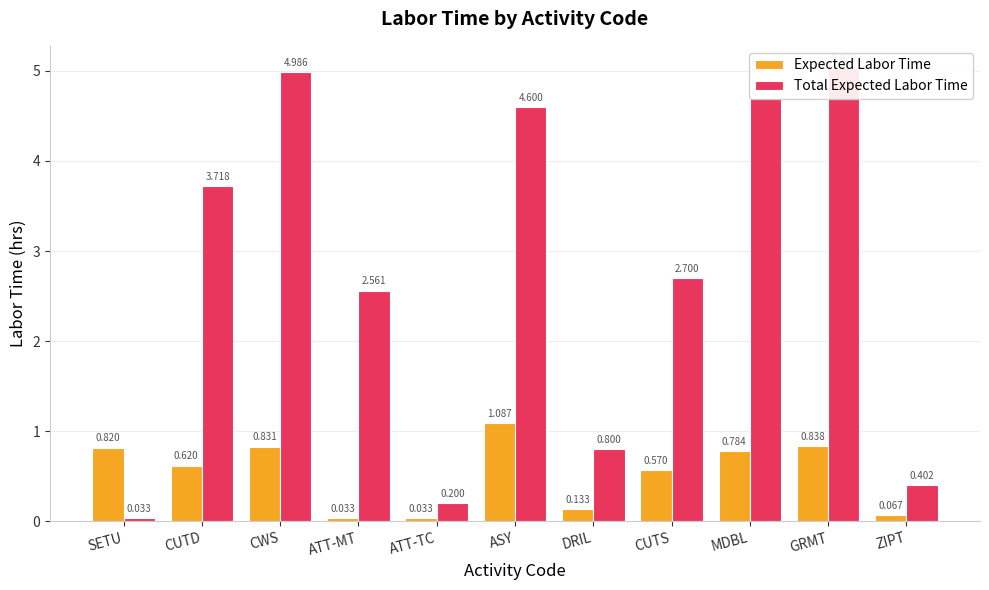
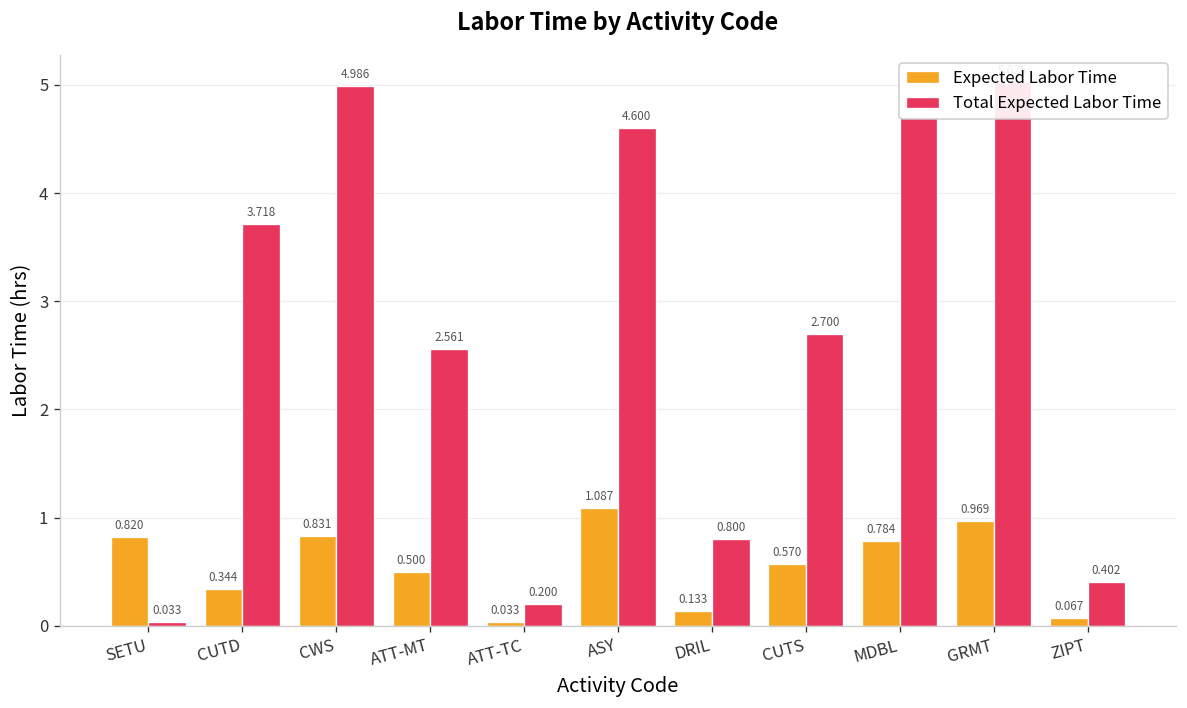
Expected Labor Time, CUTD: 0.620 -> 0.344
Expected Labor Time, ATT-MT: 0.033 -> 0.500
Expected Labor Time, GRMT: 0.838 -> 0.969
